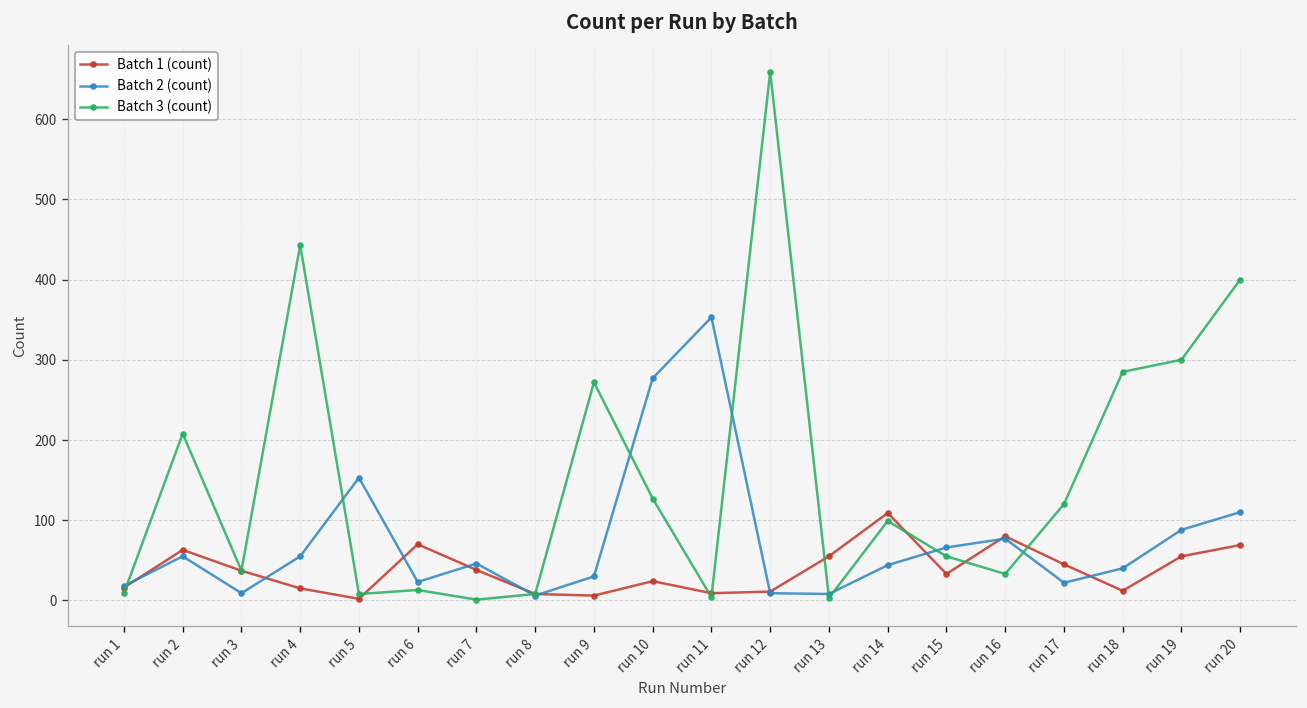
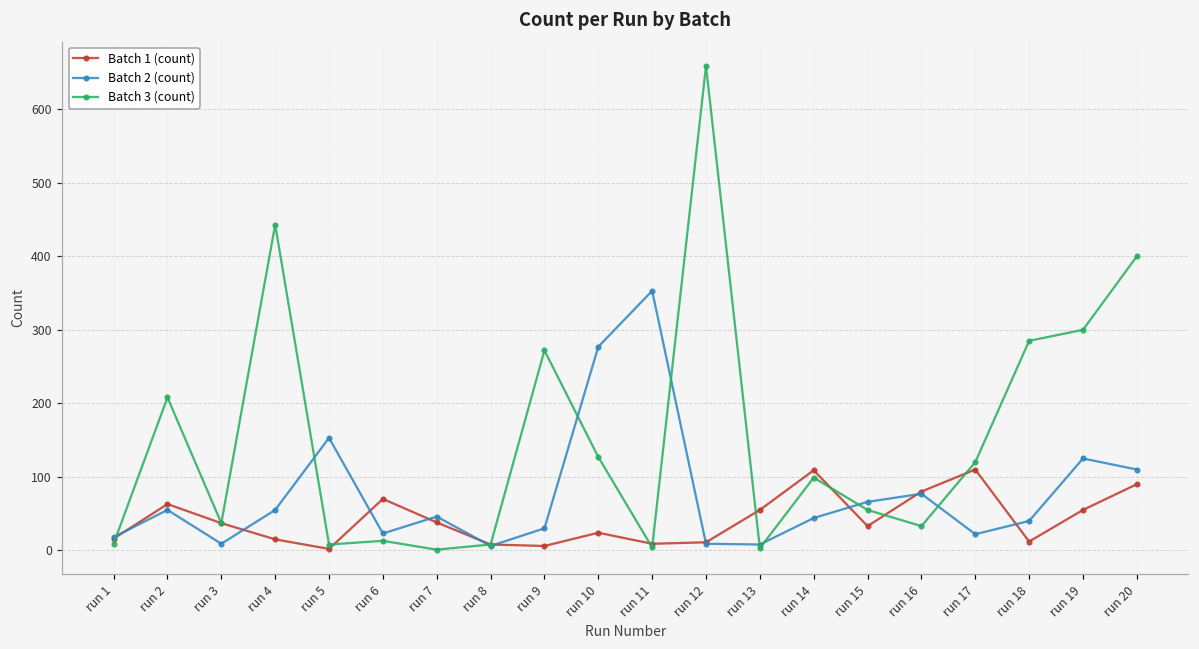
Batch 1 (count), run 17: 50 -> 110
Batch 2 (count), run 19: 90 -> 130
Batch 1 (count), run 20: 70 -> 90
